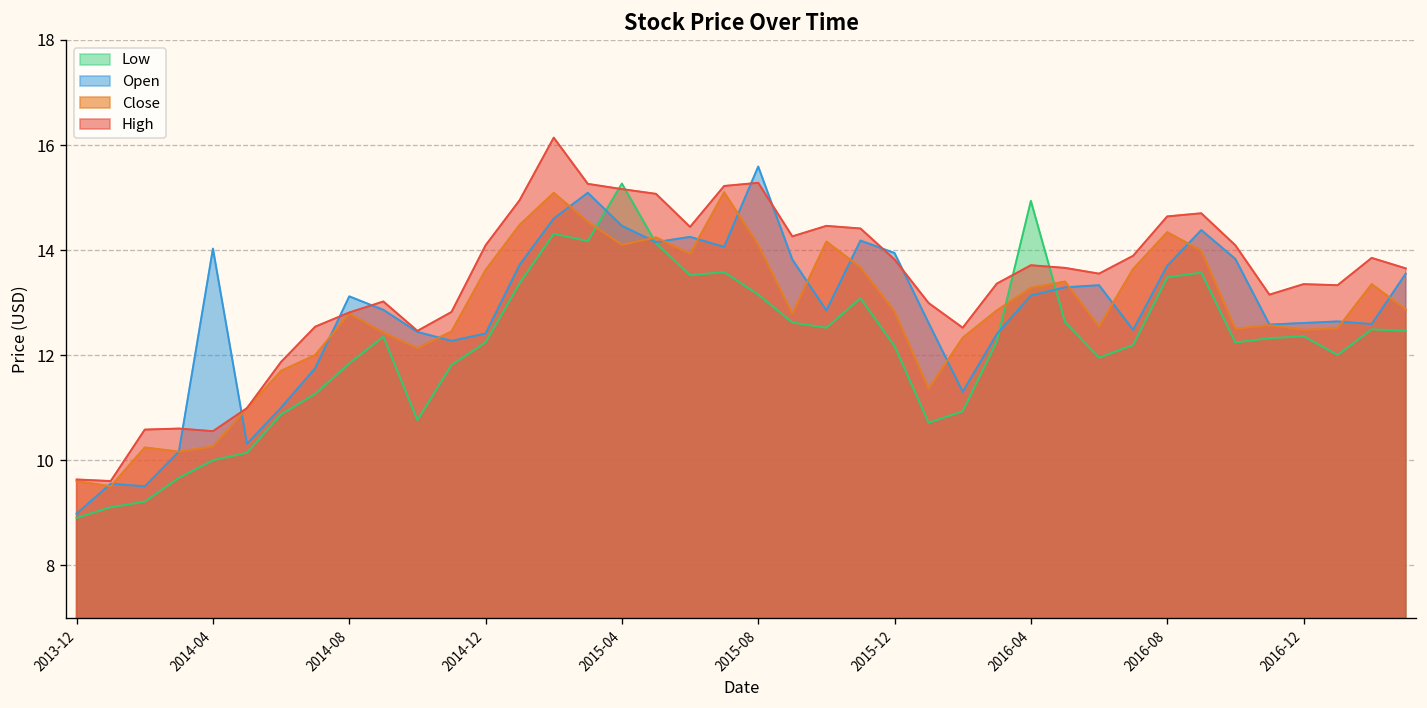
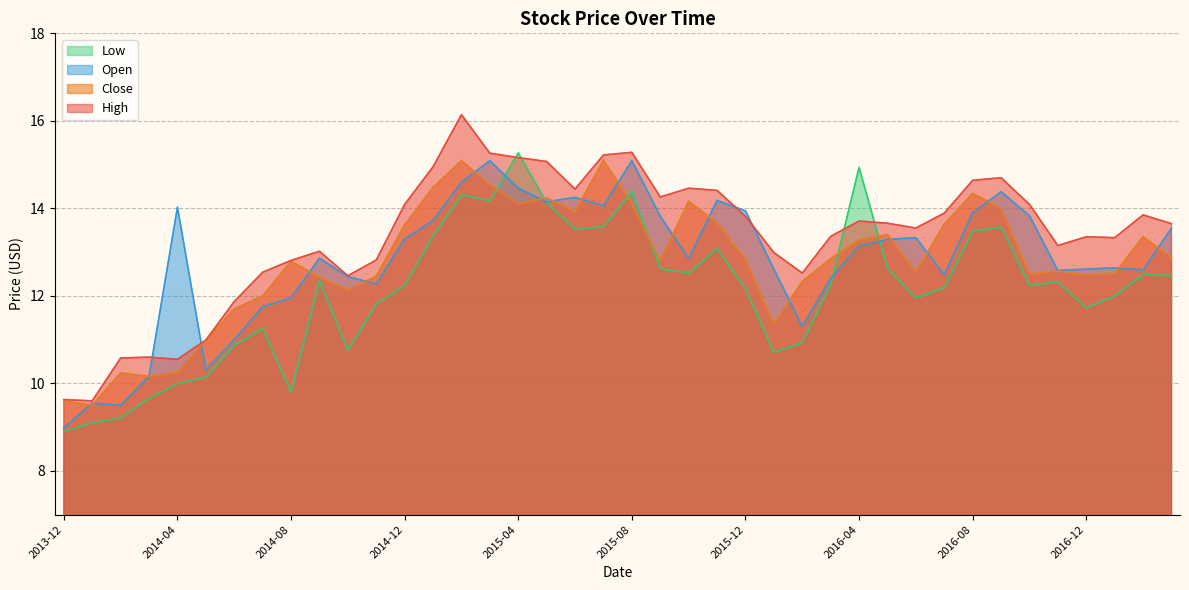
Low, 2014-08: 11.8 -> 9.8
Open, 2014-08: 13.1 -> 12.0
Open, 2014-12: 12.4 -> 13.3
Low, 2015-08: 13.1 -> 14.4
Open, 2015-08: 15.6 -> 15.1
Open, 2016-08: 13.7 -> 13.9
Low, 2016-12: 12.4 -> 11.7
